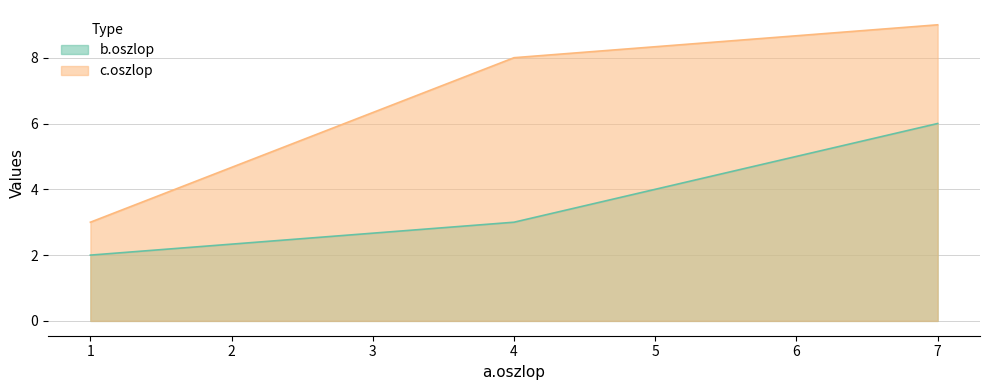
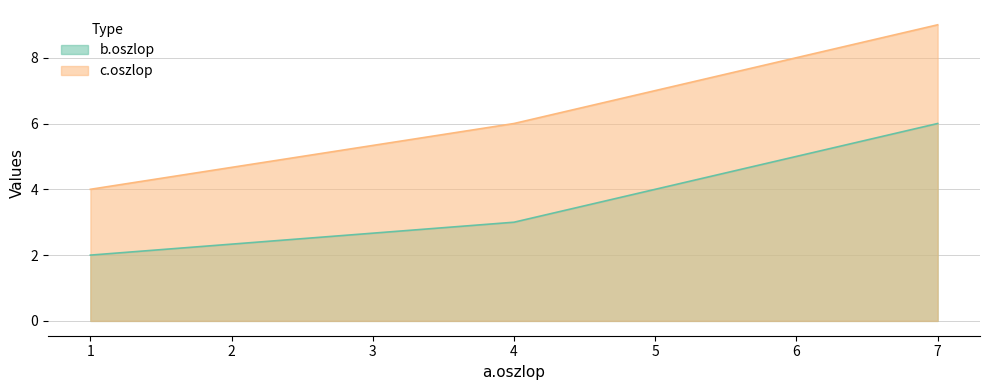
c.oszlop, 1: 3 -> 4
c.oszlop, 4: 8 -> 6
